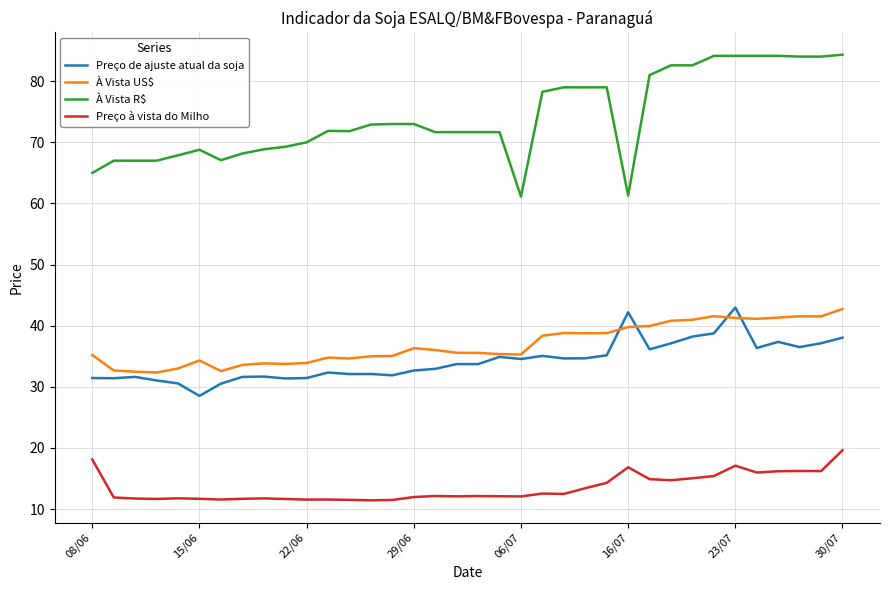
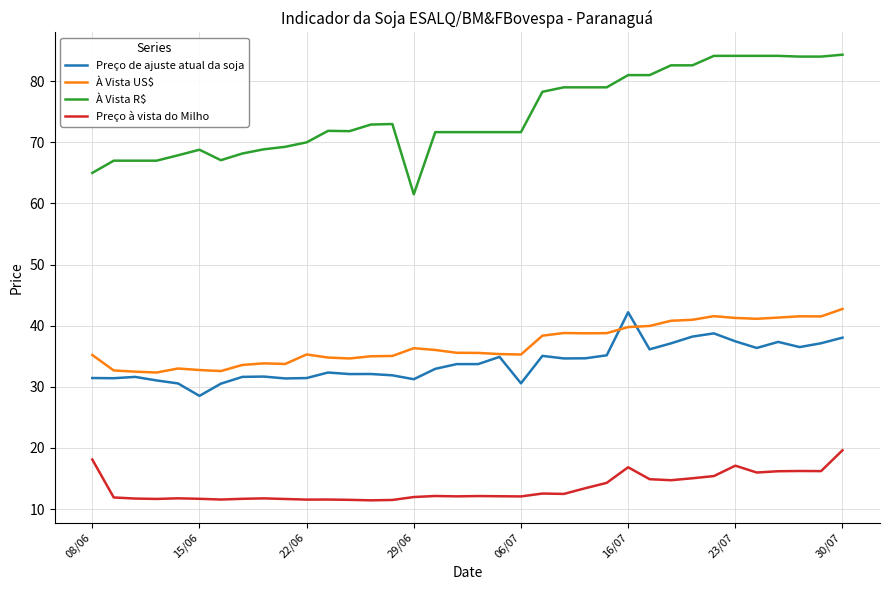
À Vista US$, 15/06: 34 -> 33
À Vista US$, 22/06: 34 -> 35
Preço de ajuste atual da soja, 29/06: 33 -> 31
À Vista R$, 29/06: 73 -> 62
Preço de ajuste atual da soja, 06/07: 35 -> 31
À Vista R$, 06/07: 61 -> 72
À Vista R$, 16/07: 61 -> 81
Preço de ajuste atual da soja, 23/07: 43 -> 37
